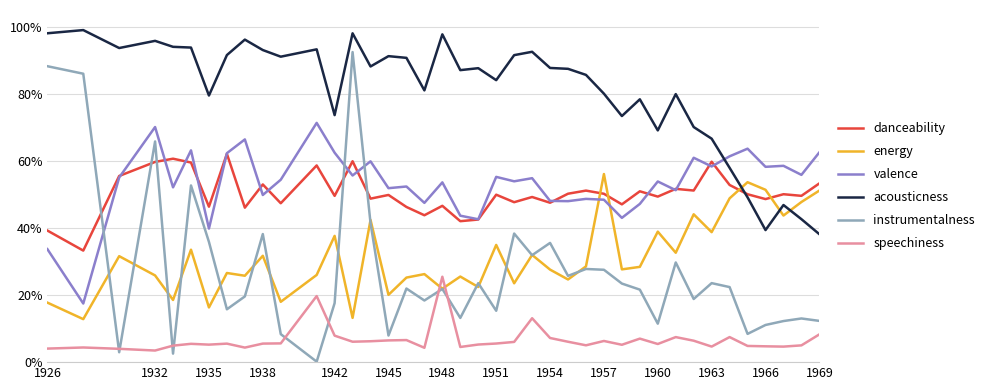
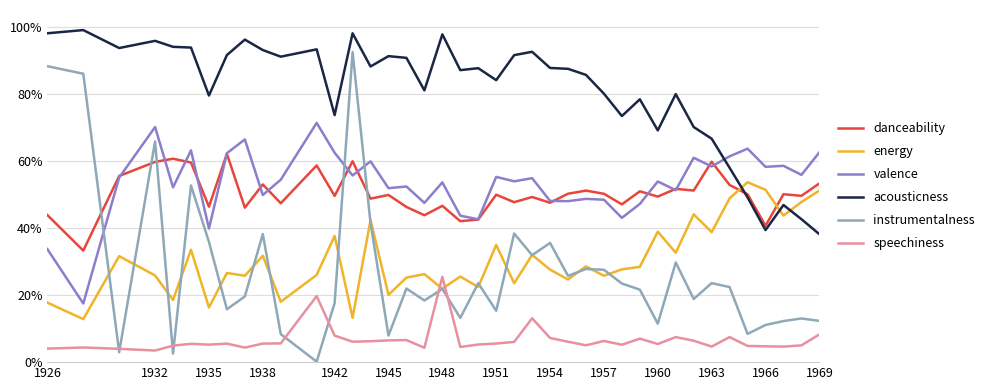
danceability, 1926: 39% -> 44%
energy, 1957: 56% -> 26%
danceability, 1966: 49% -> 41%
